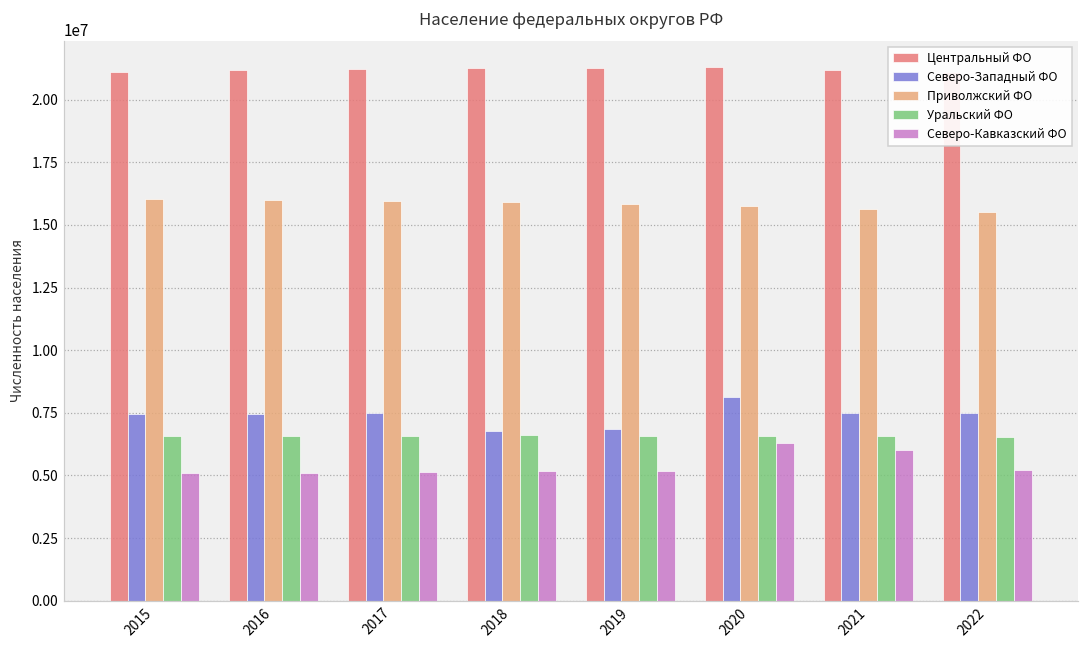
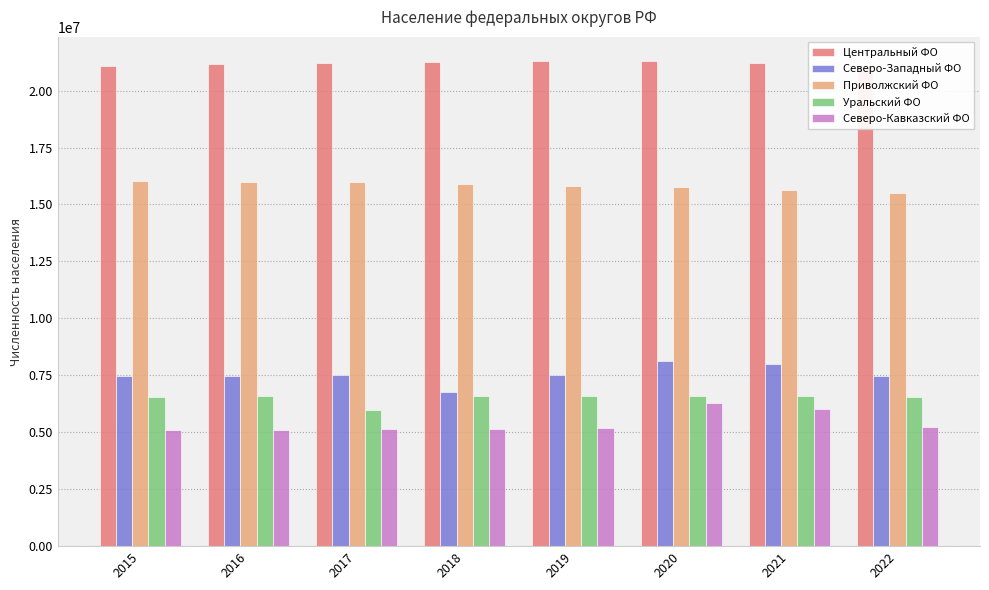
Уральский ФО, 2017: 6600000 -> 6000000
Северо-Западный ФО, 2019: 6900000 -> 7500000
Северо-Западный ФО, 2021: 7500000 -> 8000000
